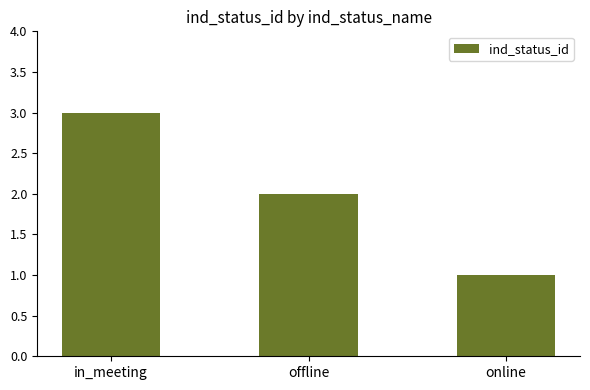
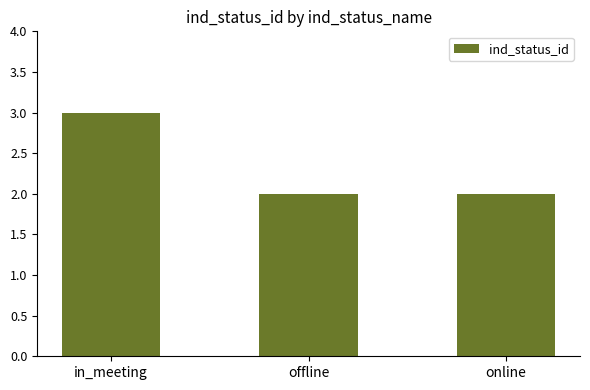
online: 1 -> 2
